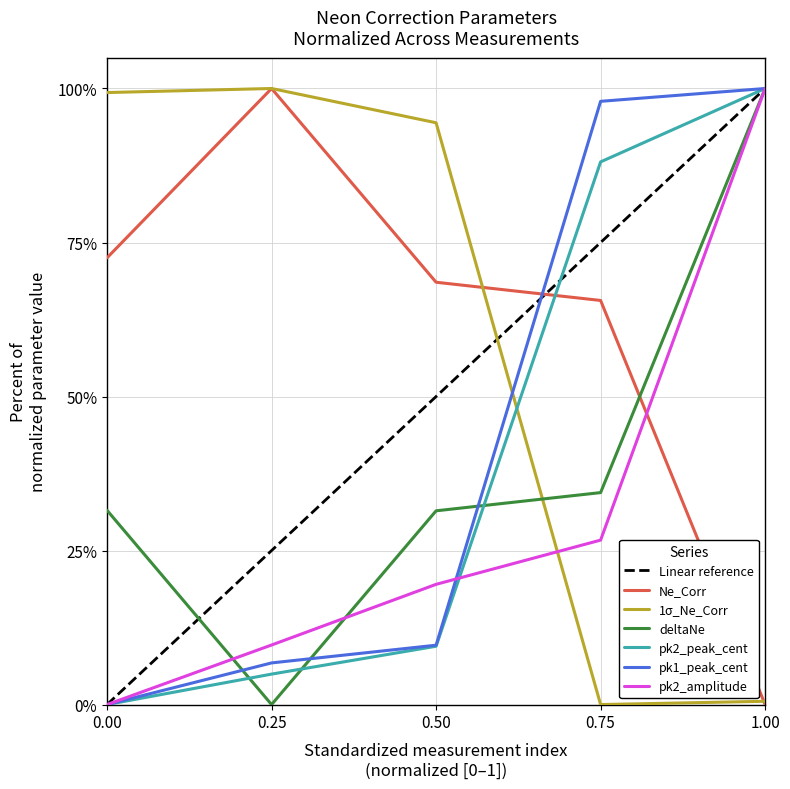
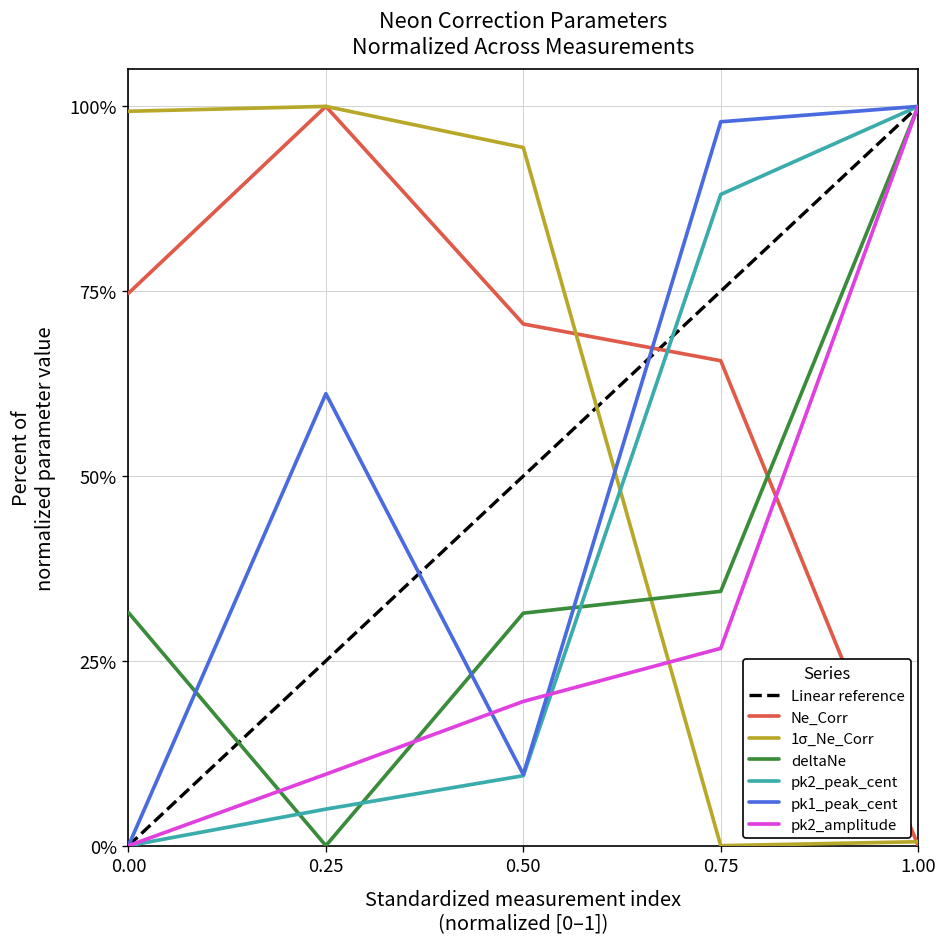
Ne_Corr, 0.00: 73% -> 75%
pk1_peak_cent, 0.25: 7% -> 61%
Ne_Corr, 0.50: 69% -> 71%
